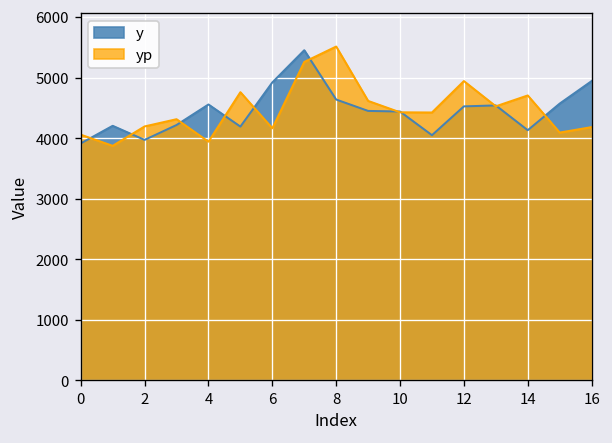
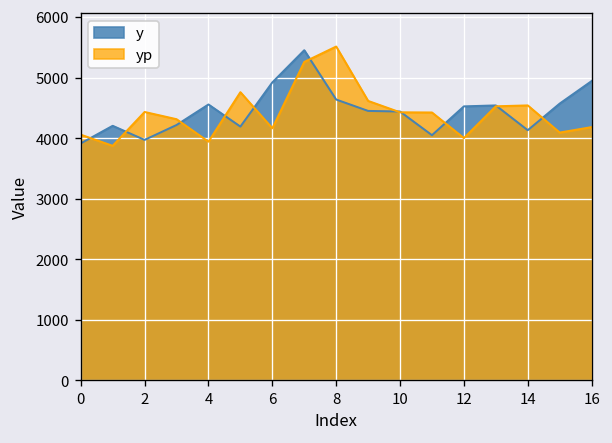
yp, 2: 4200 -> 4400
yp, 12: 4900 -> 4000
yp, 14: 4700 -> 4500
